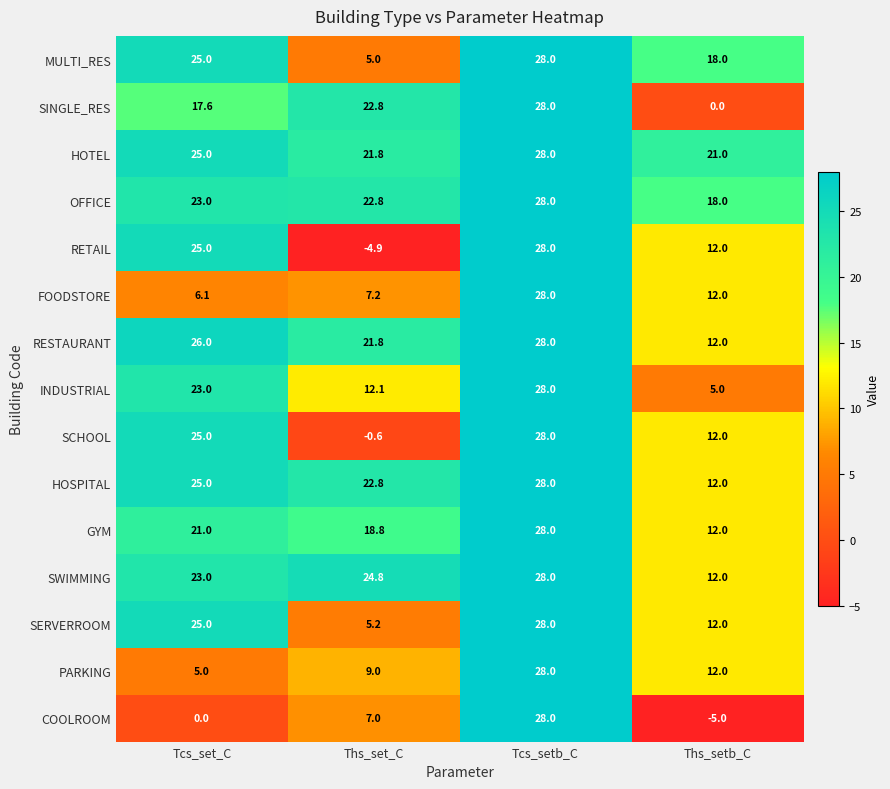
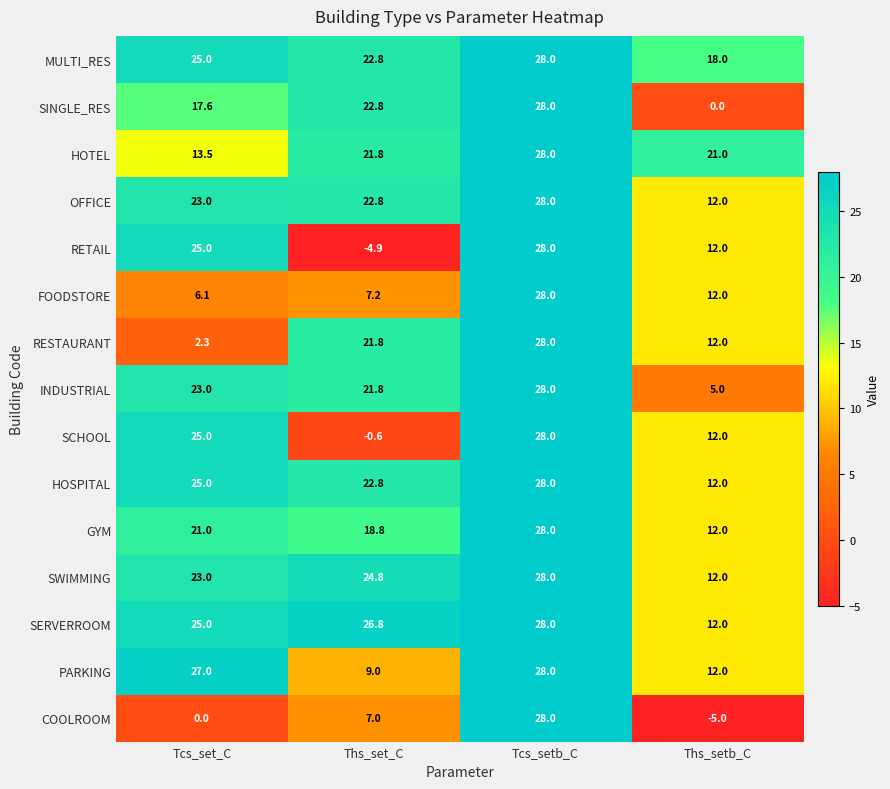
MULTI_RES, Ths_set_C: 5.0 -> 22.8
HOTEL, Tcs_set_C: 25.0 -> 13.5
OFFICE, Ths_setb_C: 18.0 -> 12.0
RESTAURANT, Tcs_set_C: 26.0 -> 2.3
INDUSTRIAL, Ths_set_C: 12.1 -> 21.8
SERVERROOM, Ths_set_C: 5.2 -> 26.8
PARKING, Tcs_set_C: 5.0 -> 27.0
